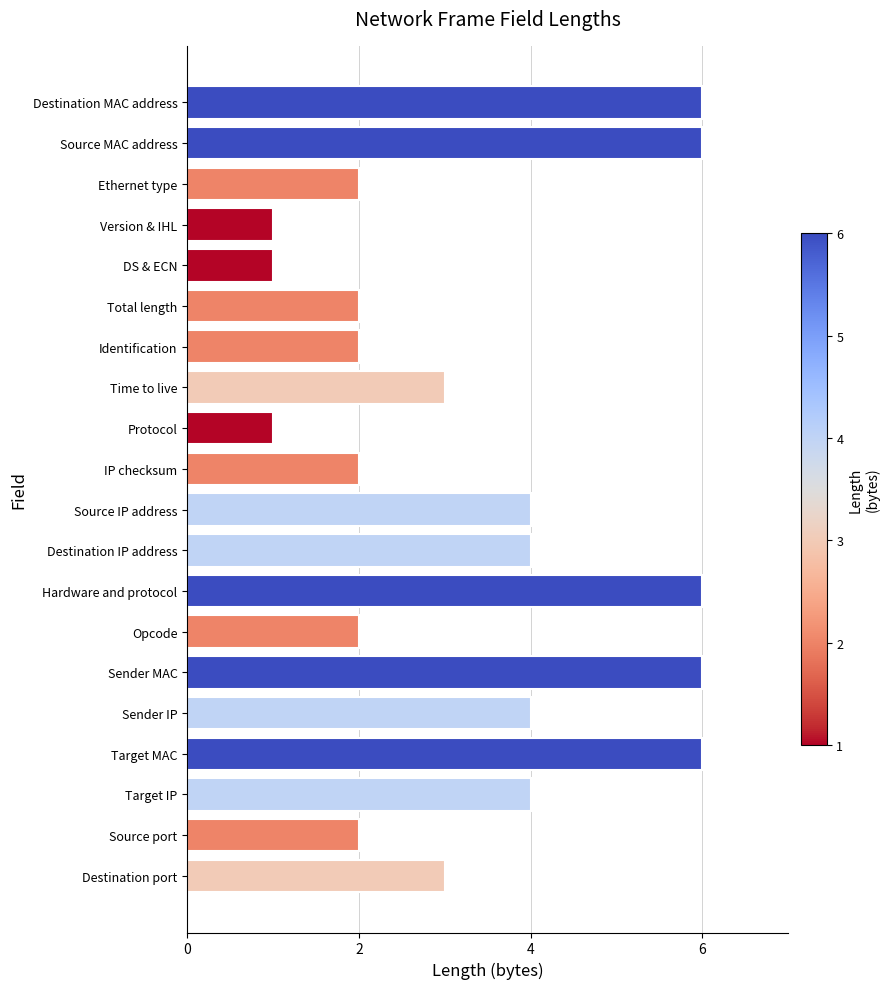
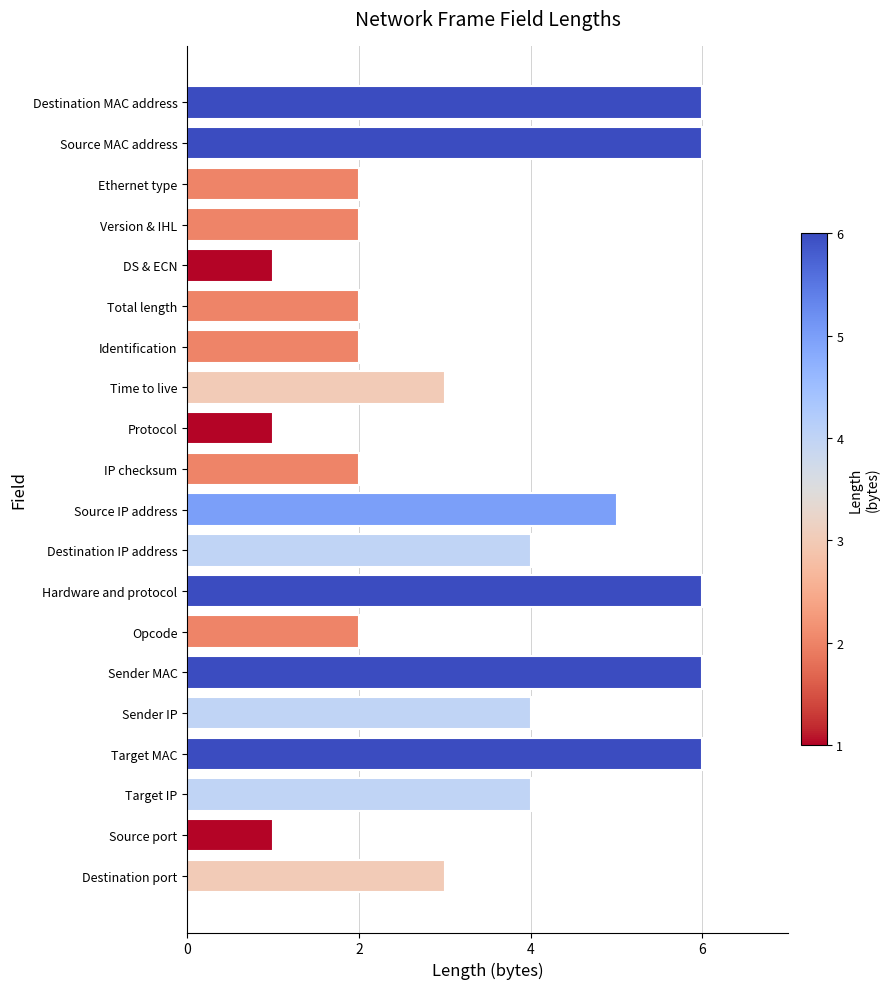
Version & IHL: 1 -> 2
Source IP address: 4 -> 5
Source port: 2 -> 1
